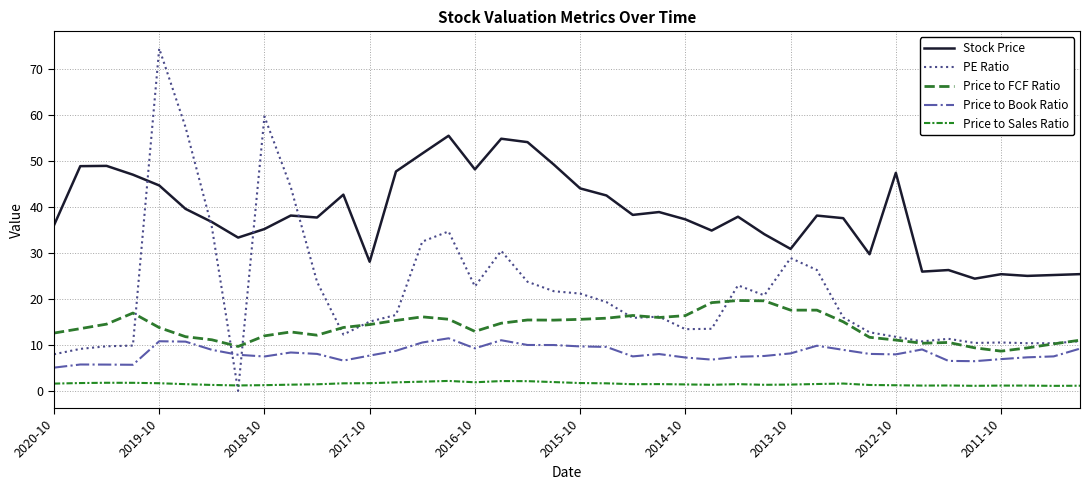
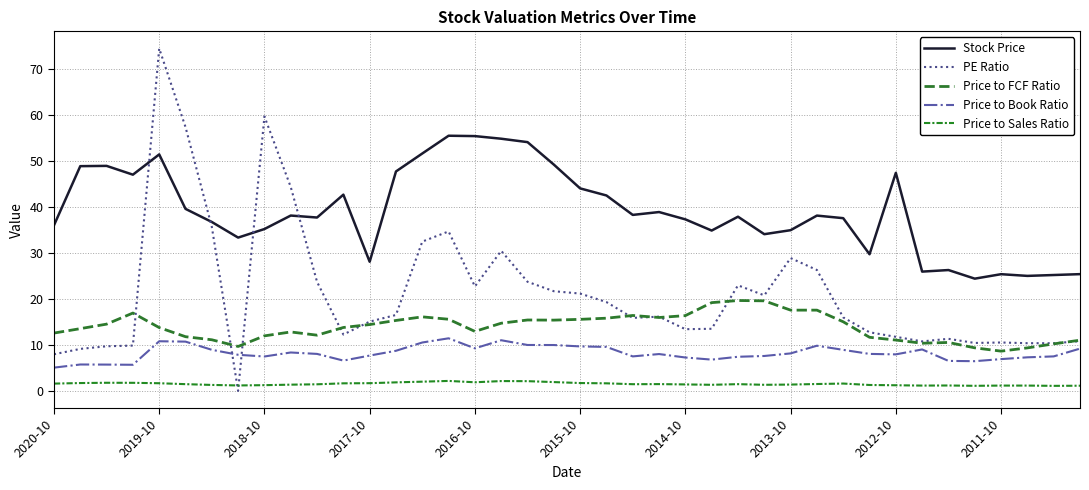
Stock Price, 2019-10: 45 -> 51
Stock Price, 2016-10: 48 -> 55
Stock Price, 2013-10: 31 -> 35
